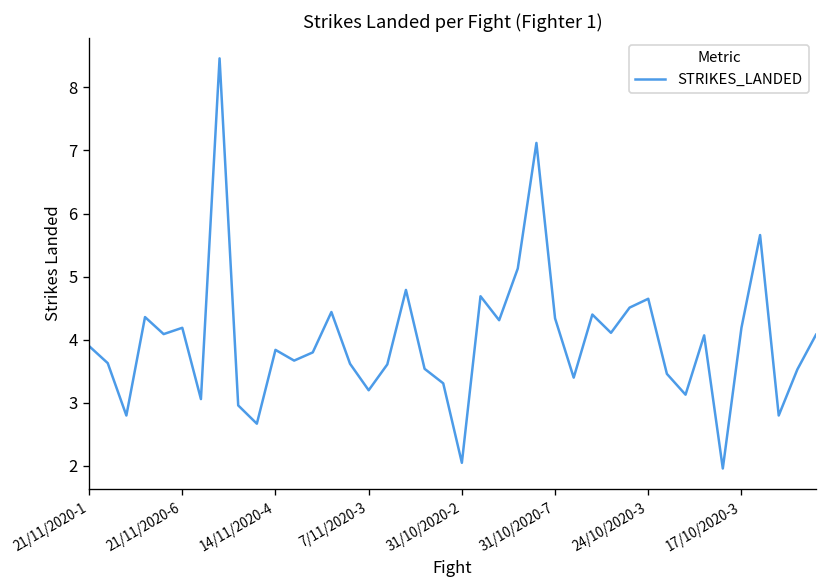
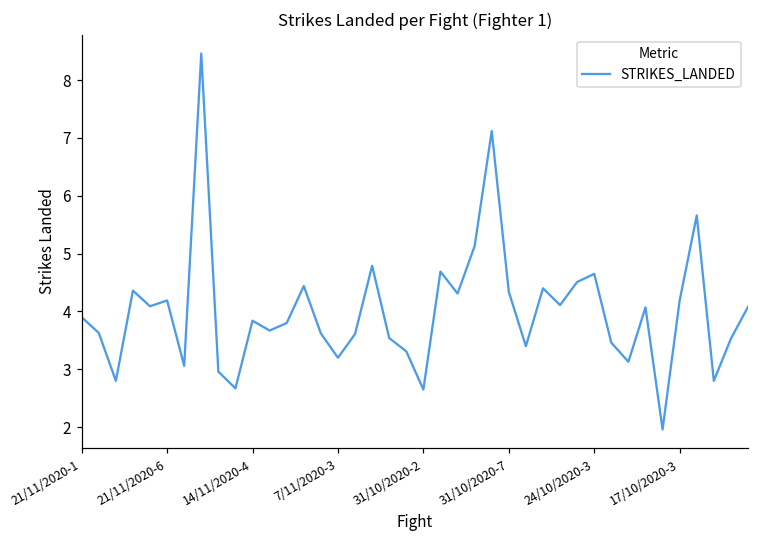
31/10/2020-2: 2.1 -> 2.7
